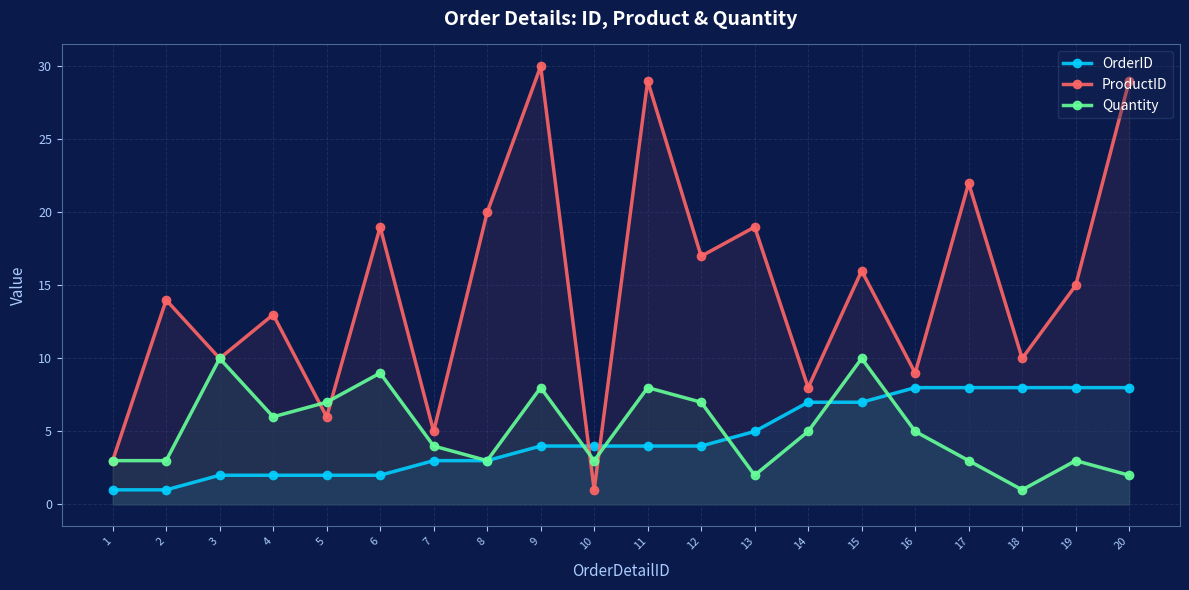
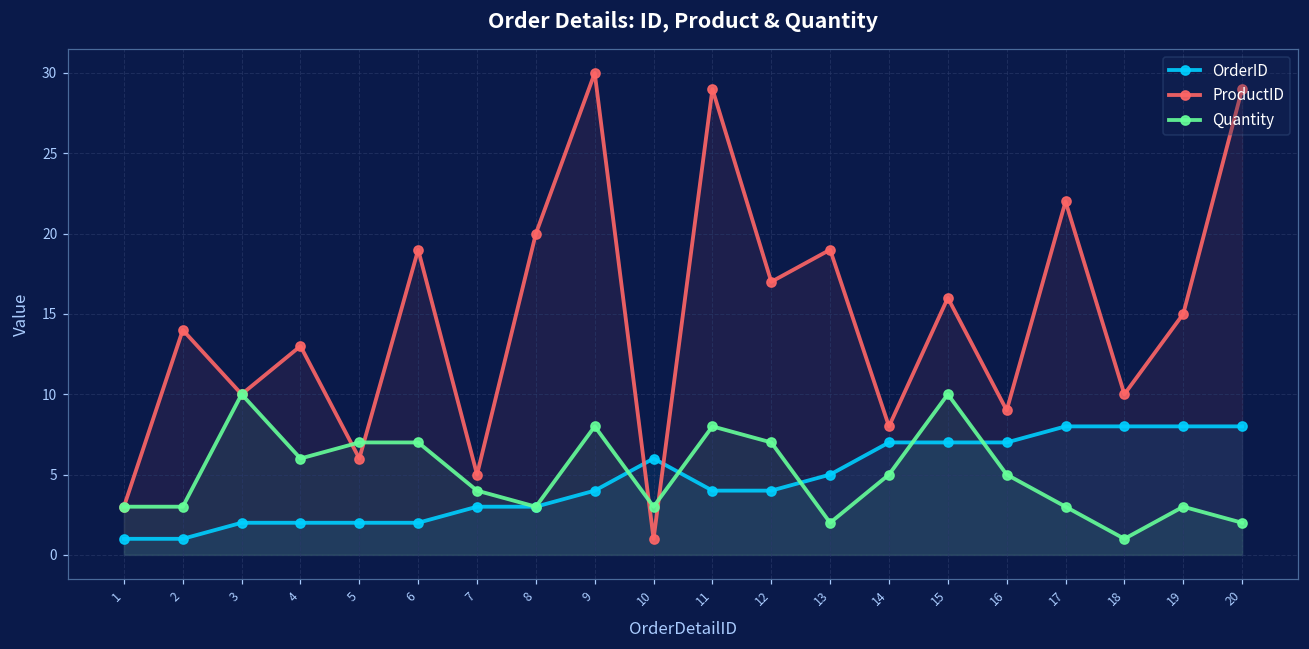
Quantity, 6: 9 -> 7
OrderID, 10: 4 -> 6
OrderID, 16: 8 -> 7
